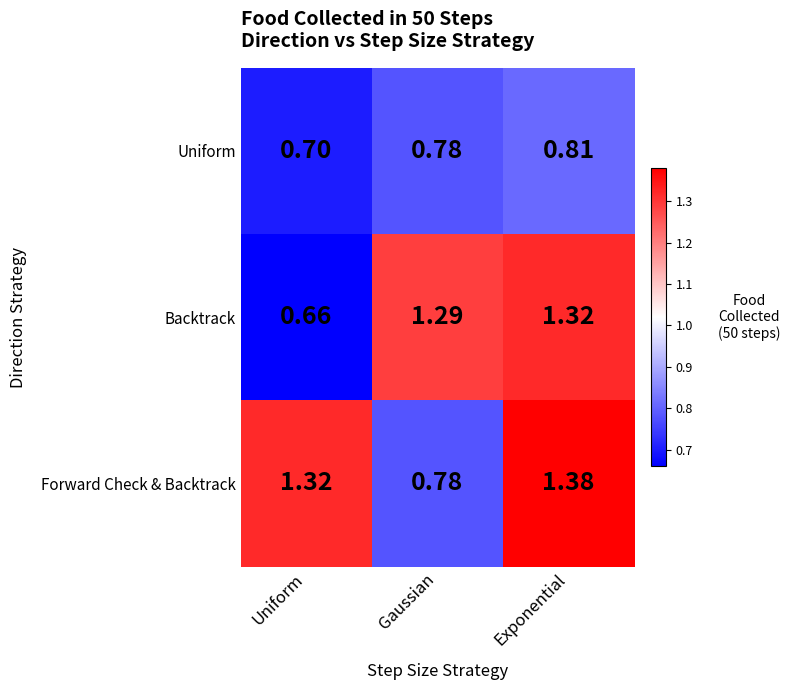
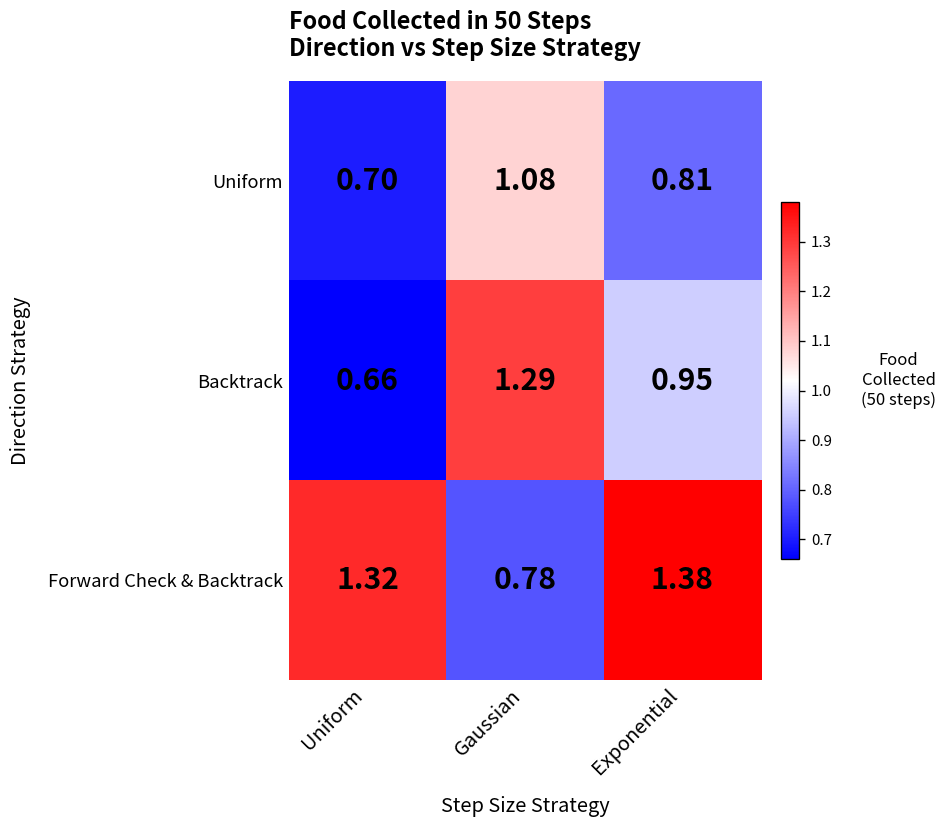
Uniform, Gaussian: 0.78 -> 1.08
Backtrack, Exponential: 1.32 -> 0.95
